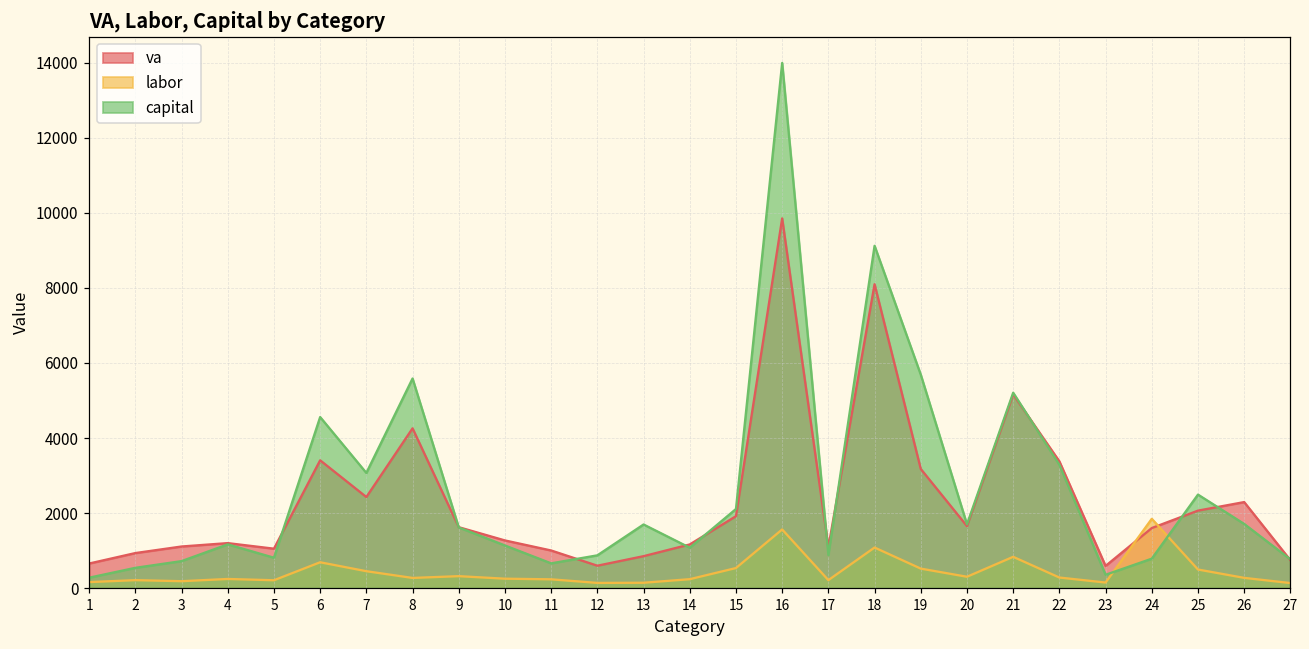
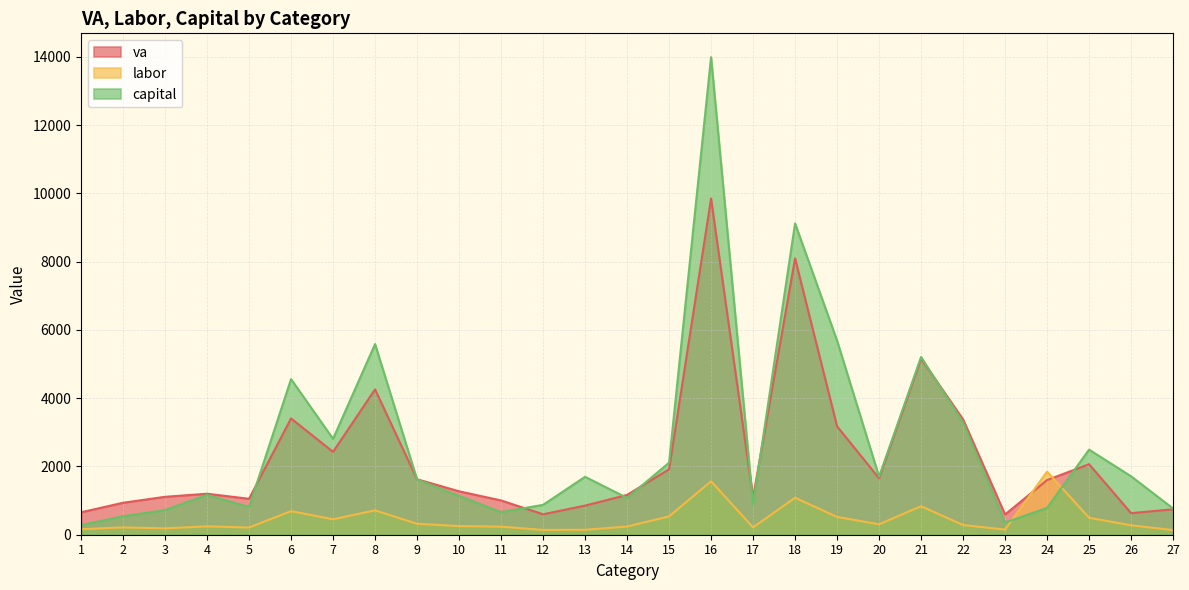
capital, 7: 3100 -> 2800
labor, 8: 300 -> 700
va, 26: 2300 -> 600
